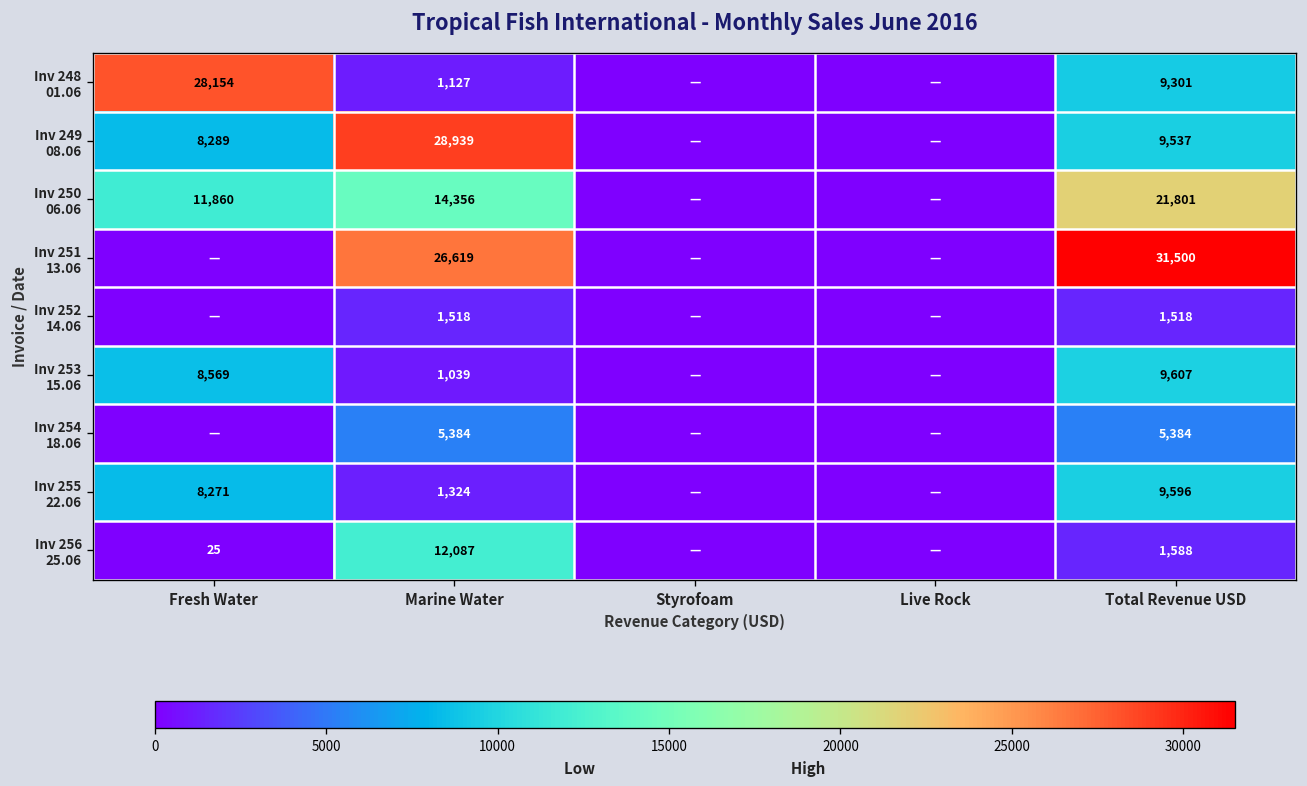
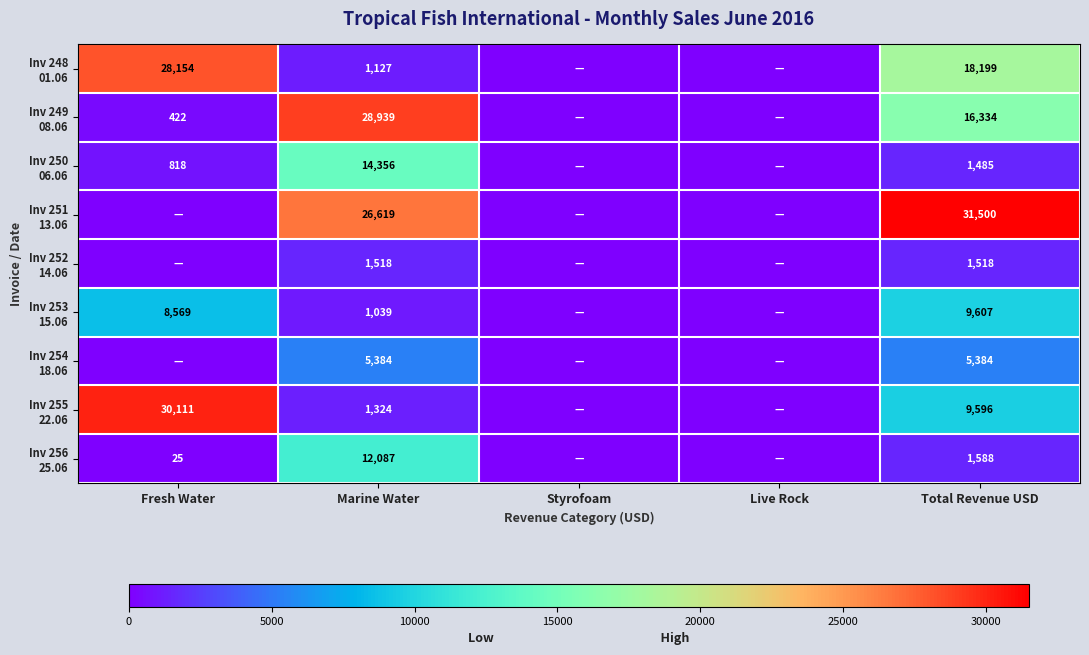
Inv 248 01.06, Total Revenue USD: 9,301 -> 18,199
Inv 249 08.06, Fresh Water: 8,289 -> 422
Inv 249 08.06, Total Revenue USD: 9,537 -> 16,334
Inv 250 06.06, Fresh Water: 11,860 -> 818
Inv 250 06.06, Total Revenue USD: 21,801 -> 1,485
Inv 255 22.06, Fresh Water: 8,271 -> 30,111
